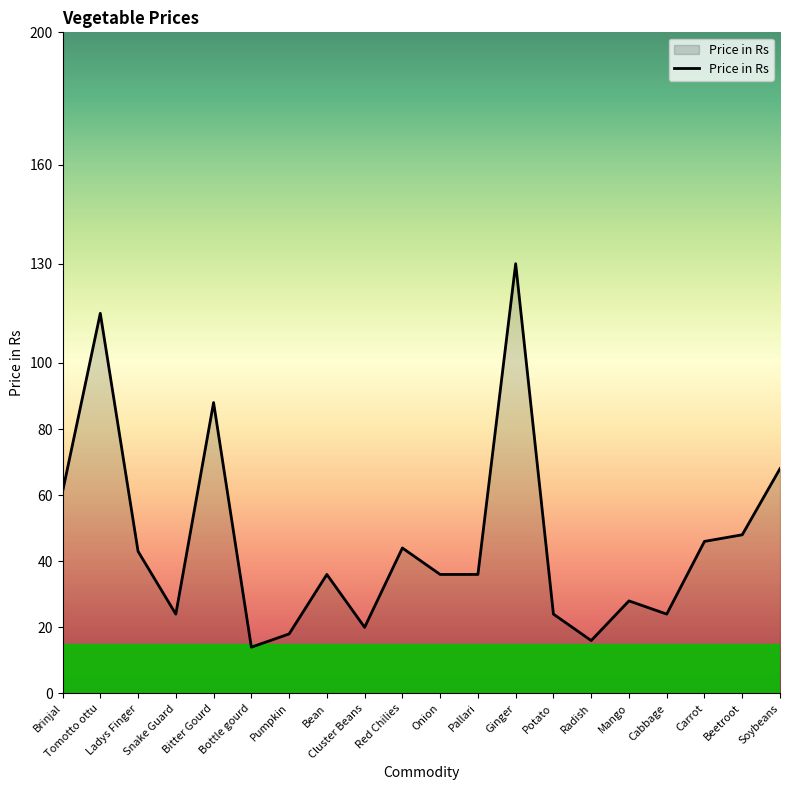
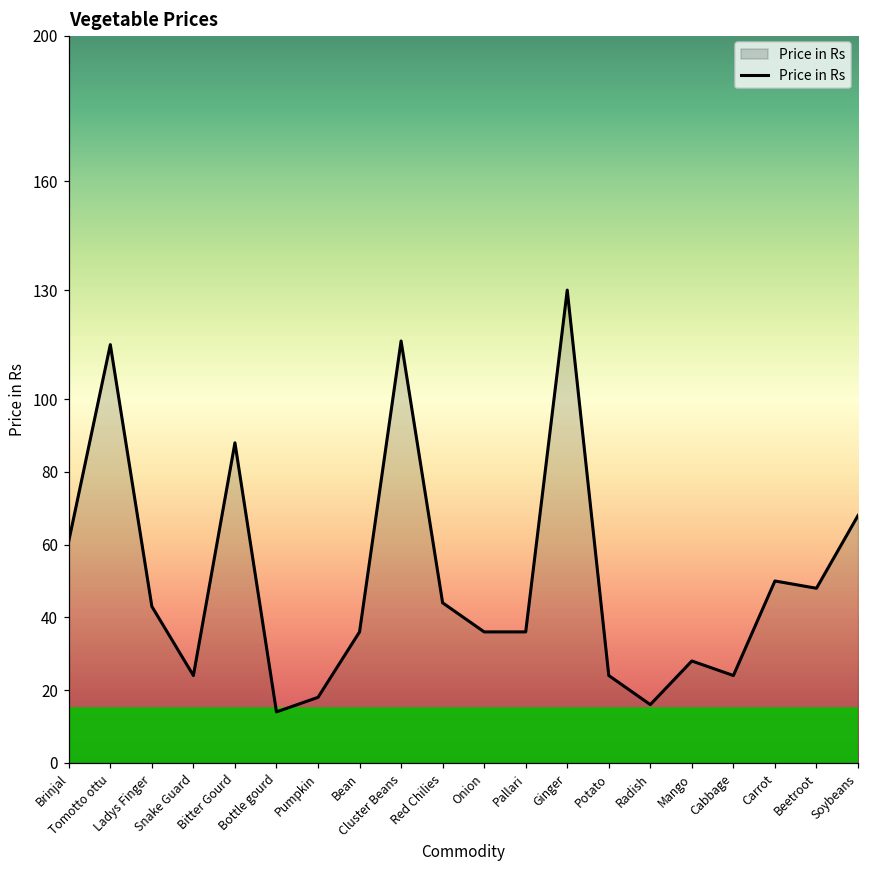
Cluster Beans: 20 -> 116
Carrot: 46 -> 50
